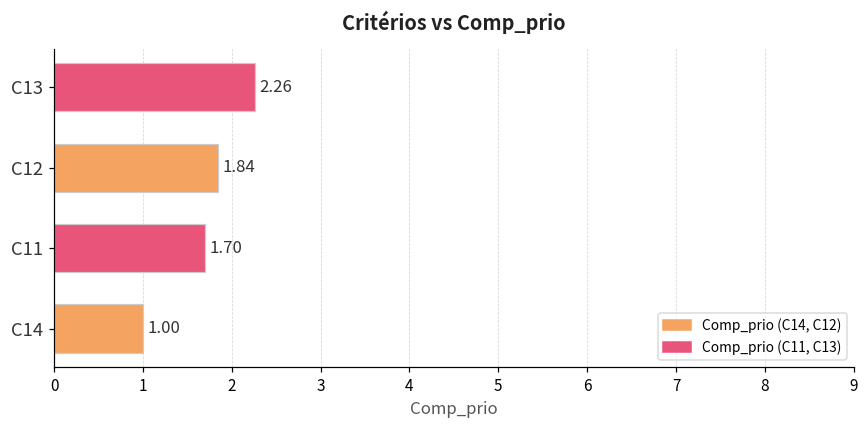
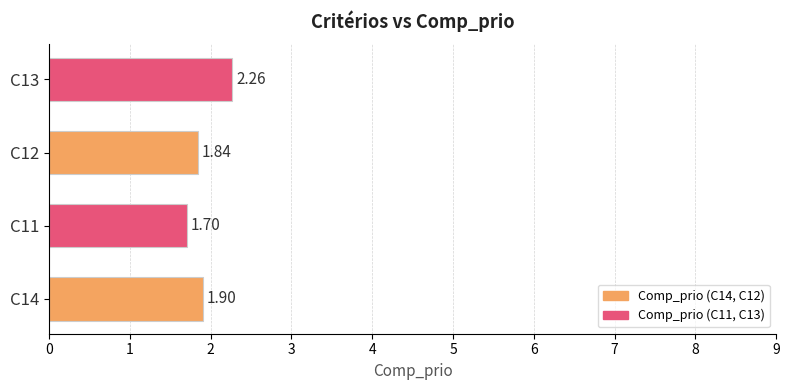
C14: 1.00 -> 1.90
